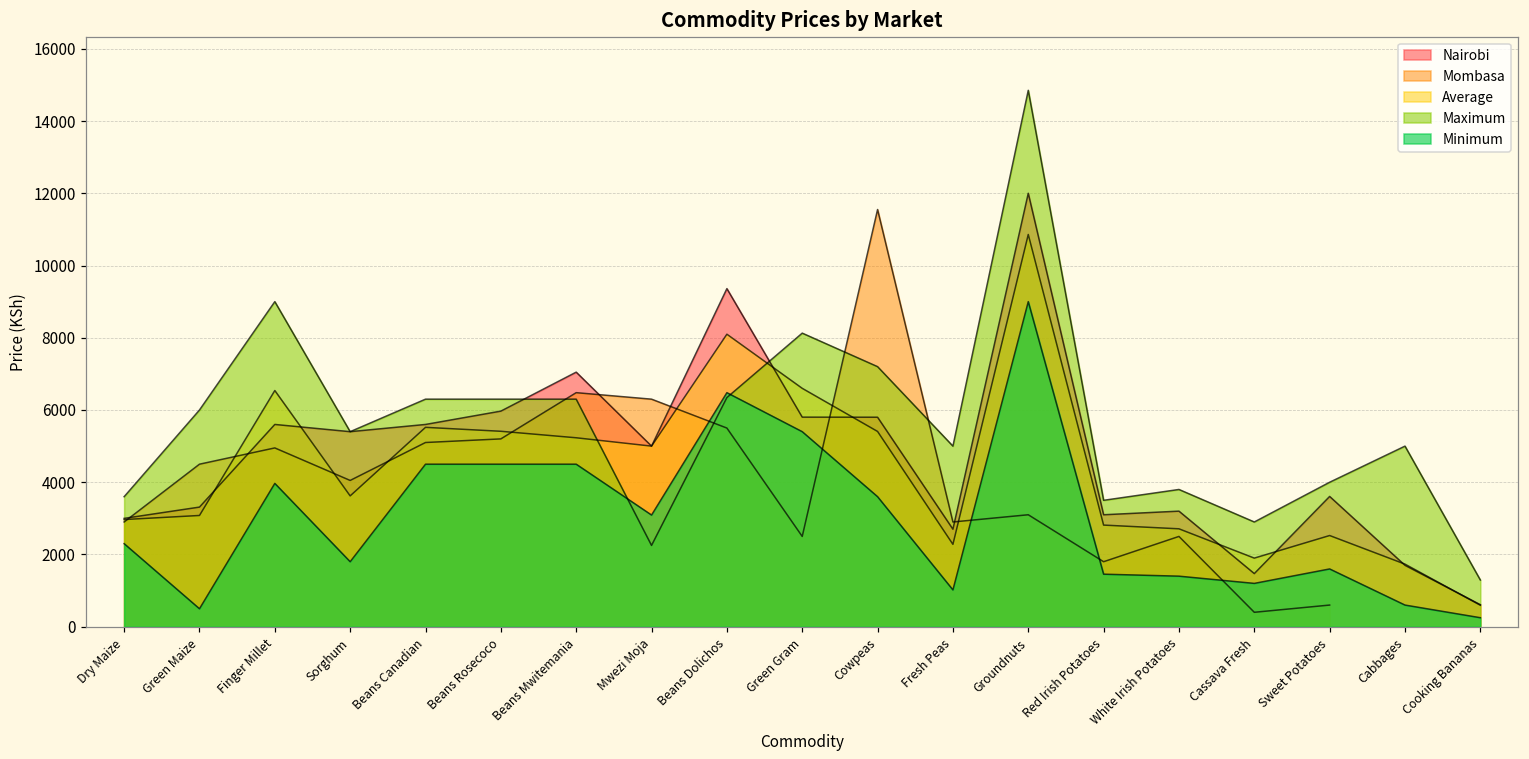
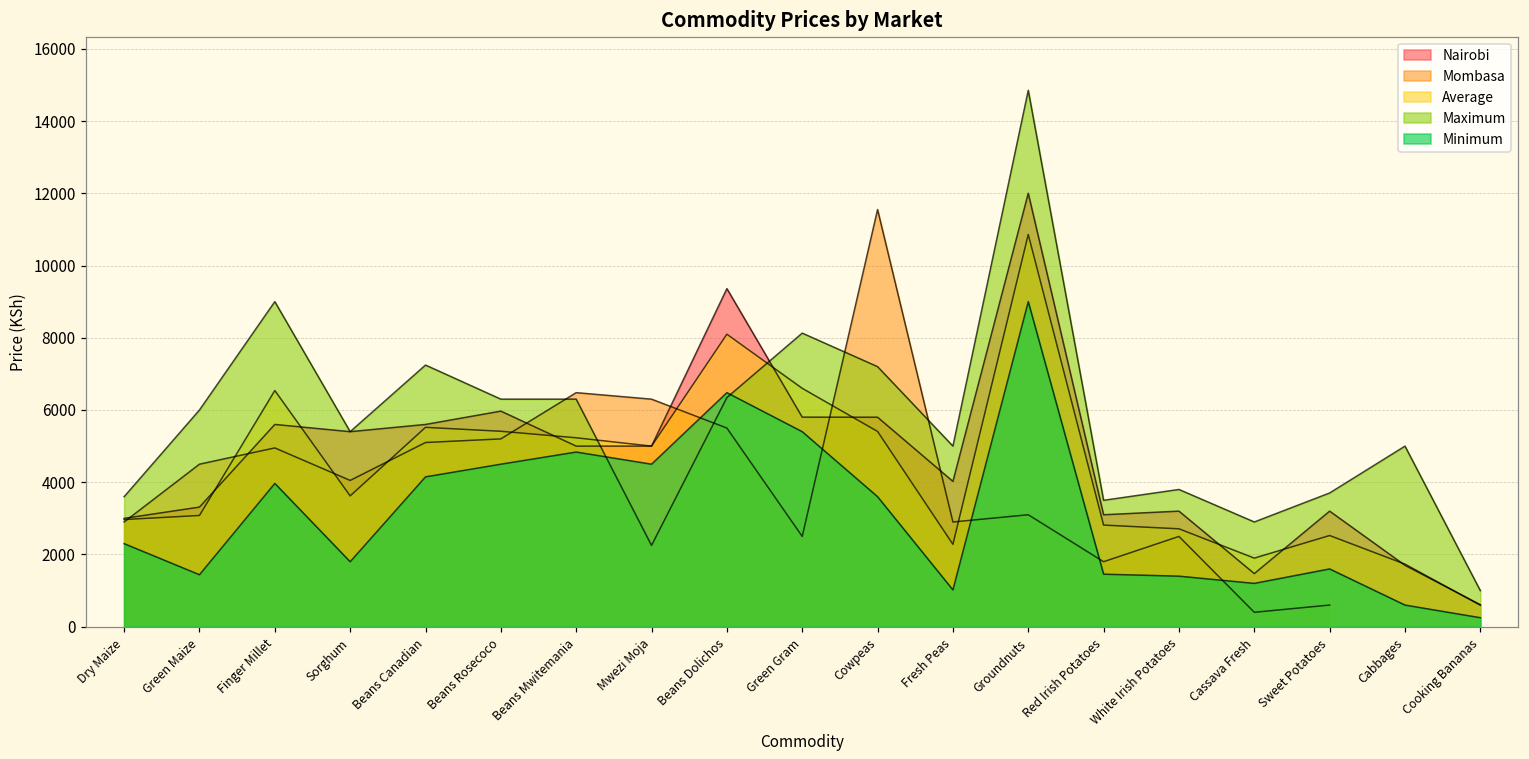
Minimum, Green Maize: 500 -> 1400
Maximum, Beans Canadian: 6300 -> 7200
Minimum, Beans Canadian: 4500 -> 4100
Nairobi, Beans Mwitemania: 7000 -> 5000
Minimum, Beans Mwitemania: 4500 -> 4800
Minimum, Mwezi Moja: 3100 -> 4500
Nairobi, Fresh Peas: 2700 -> 4000
Nairobi, Sweet Potatoes: 3600 -> 3200
Maximum, Sweet Potatoes: 4000 -> 3700
Maximum, Cooking Bananas: 1300 -> 1000
